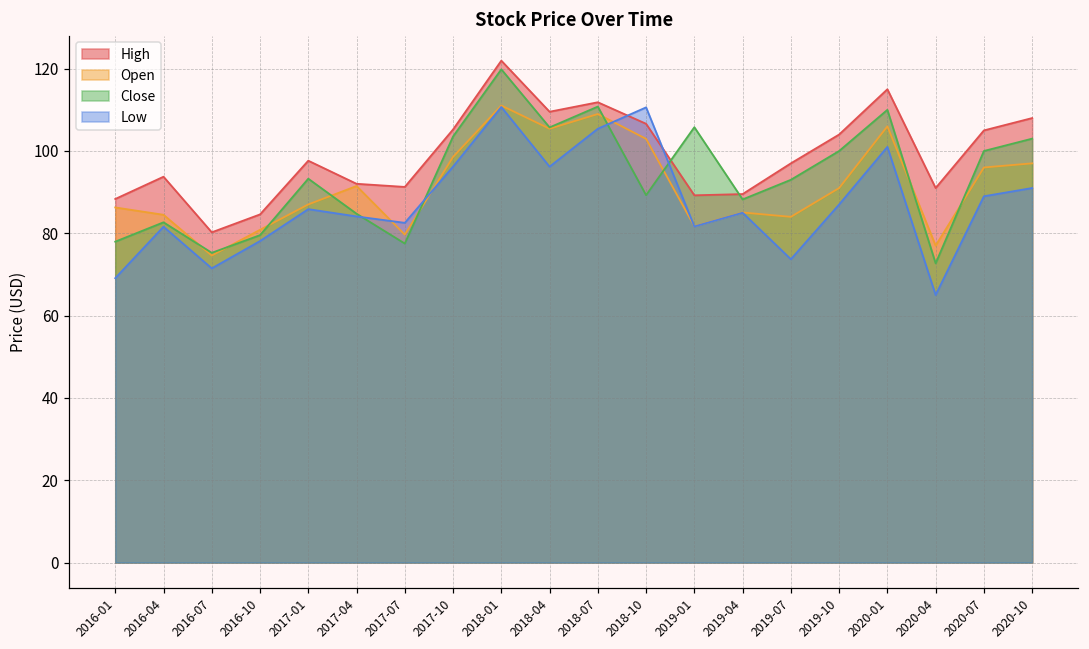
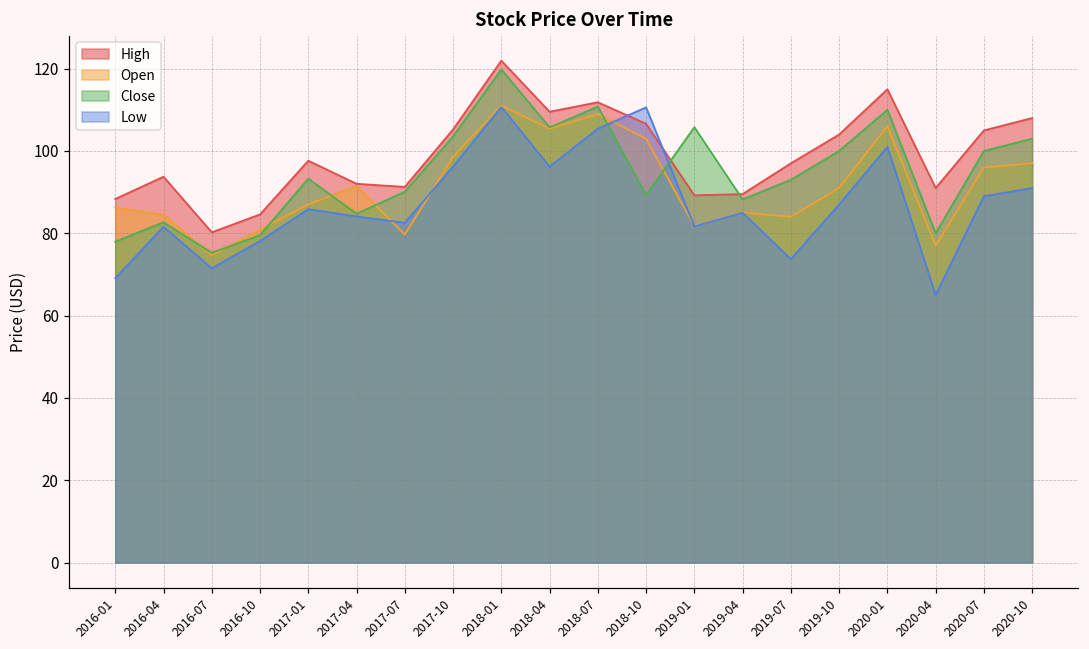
Close, 2017-07: 78 -> 90
Close, 2020-04: 73 -> 80
